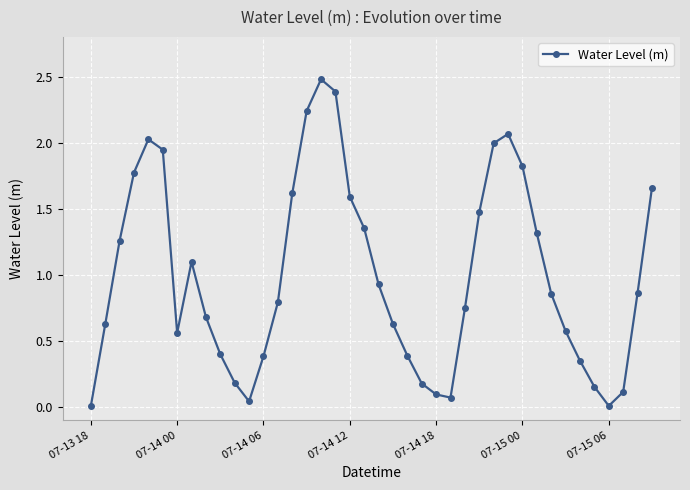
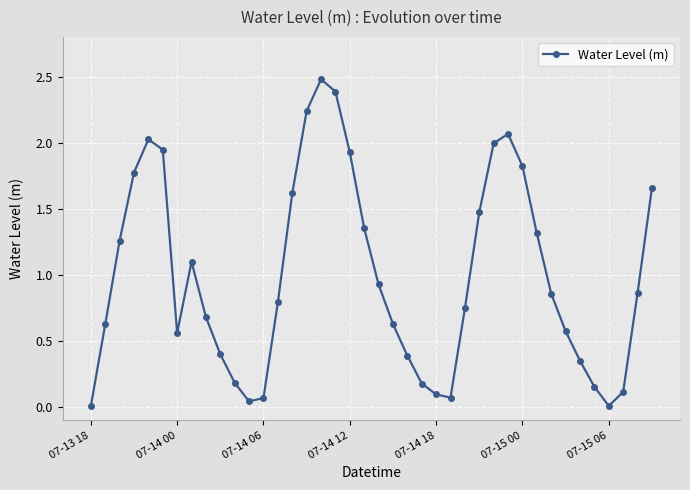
07-14 06: 0.38 -> 0.07
07-14 12: 1.59 -> 1.93
